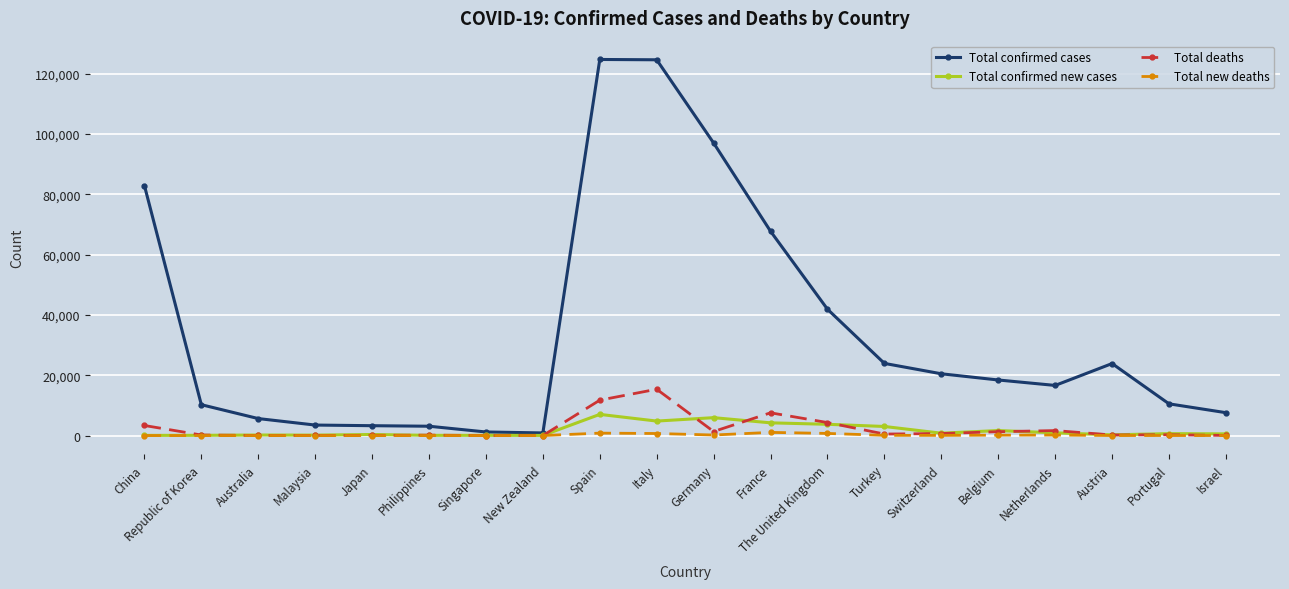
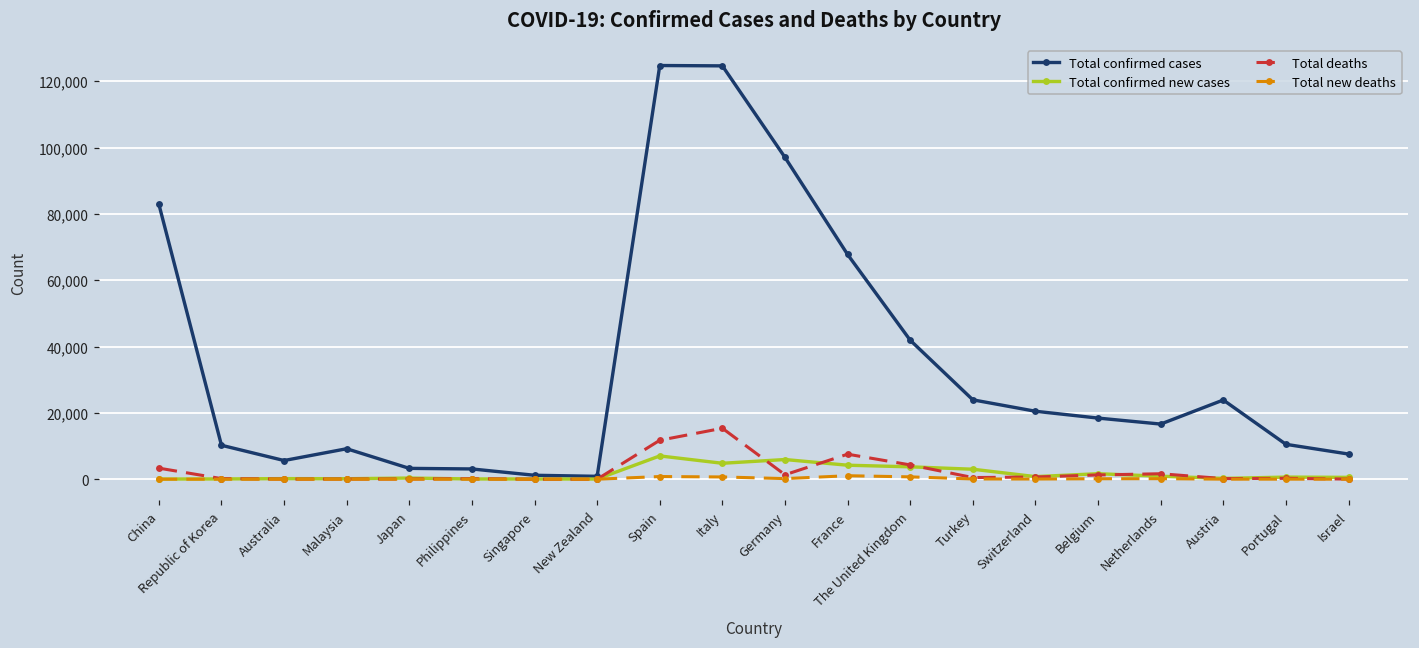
Total confirmed cases, Malaysia: 3,000 -> 9,000
